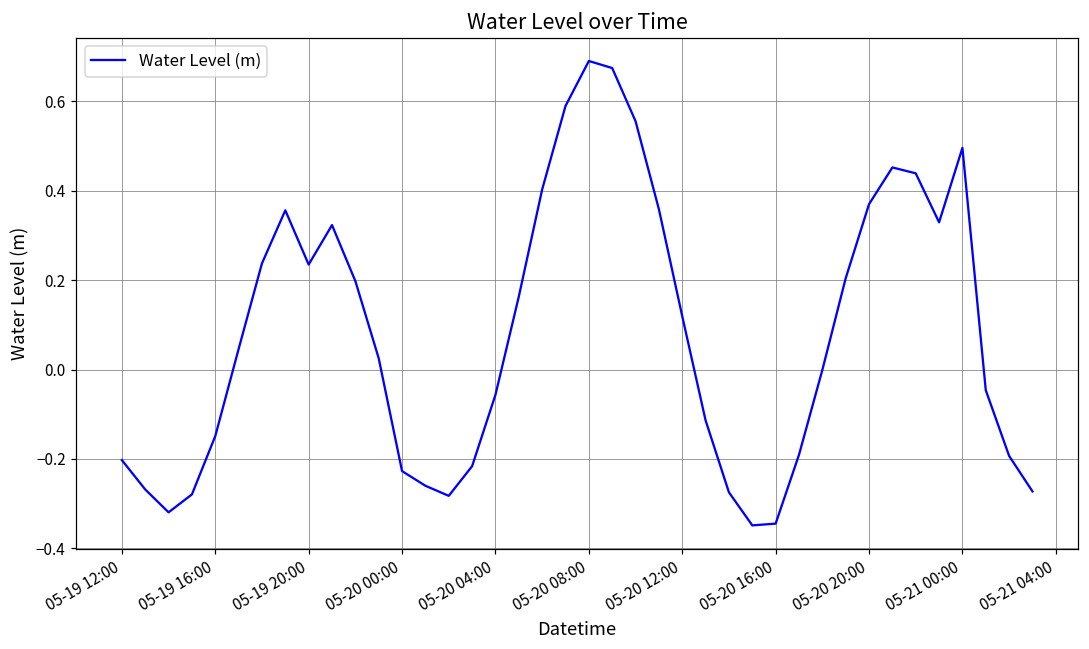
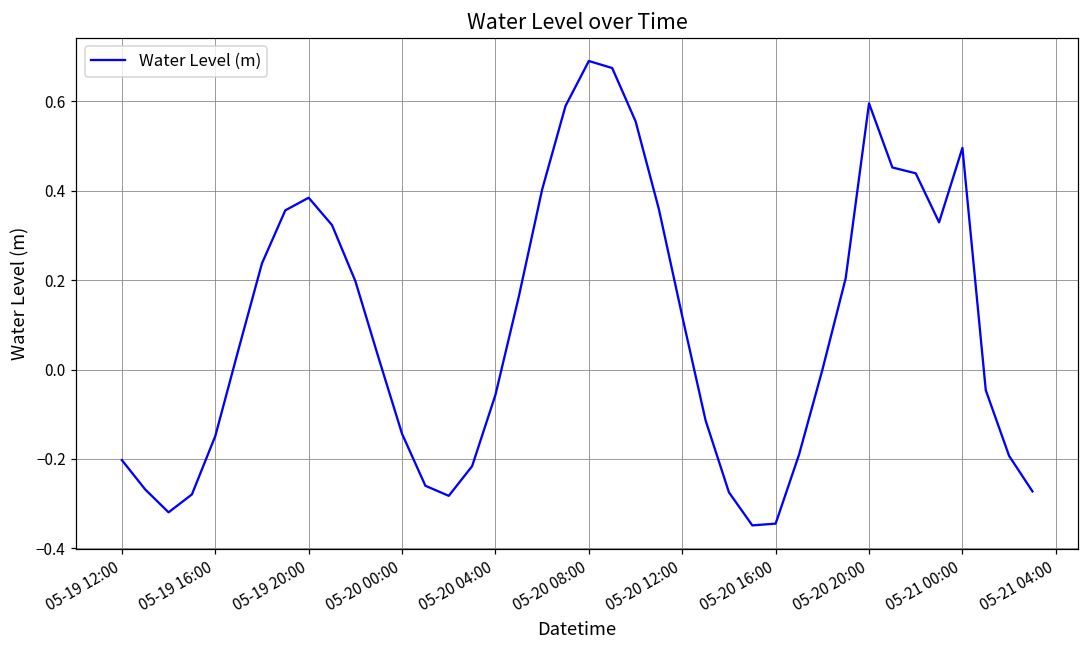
05-19 20:00: 0.23 -> 0.38
05-20 00:00: -0.23 -> -0.14
05-20 20:00: 0.37 -> 0.60
